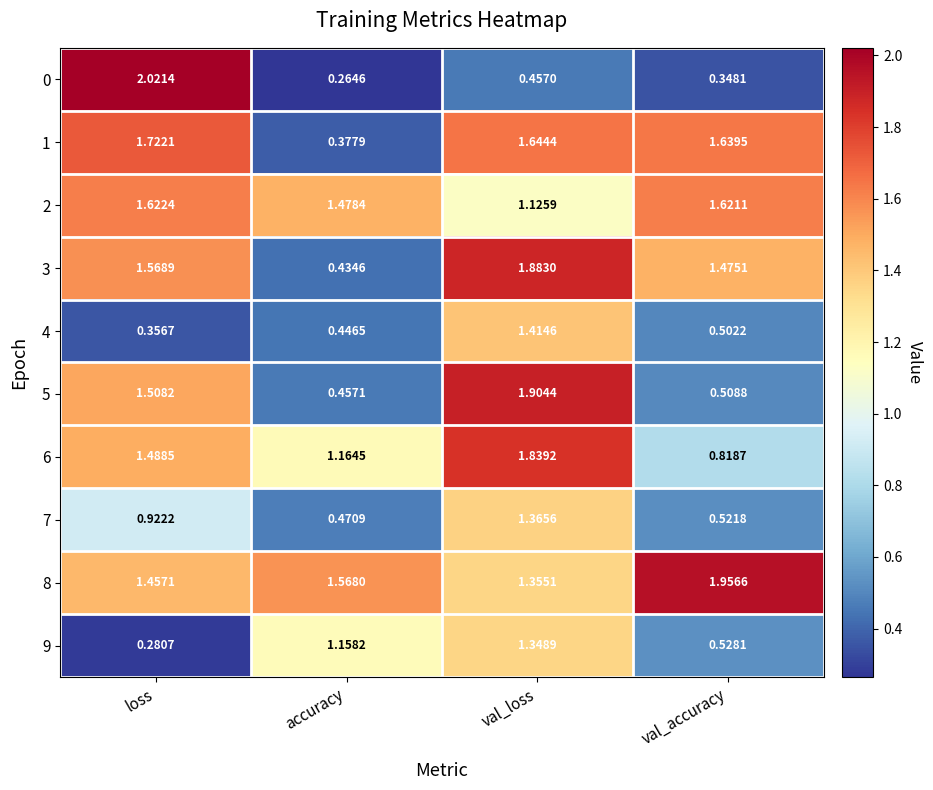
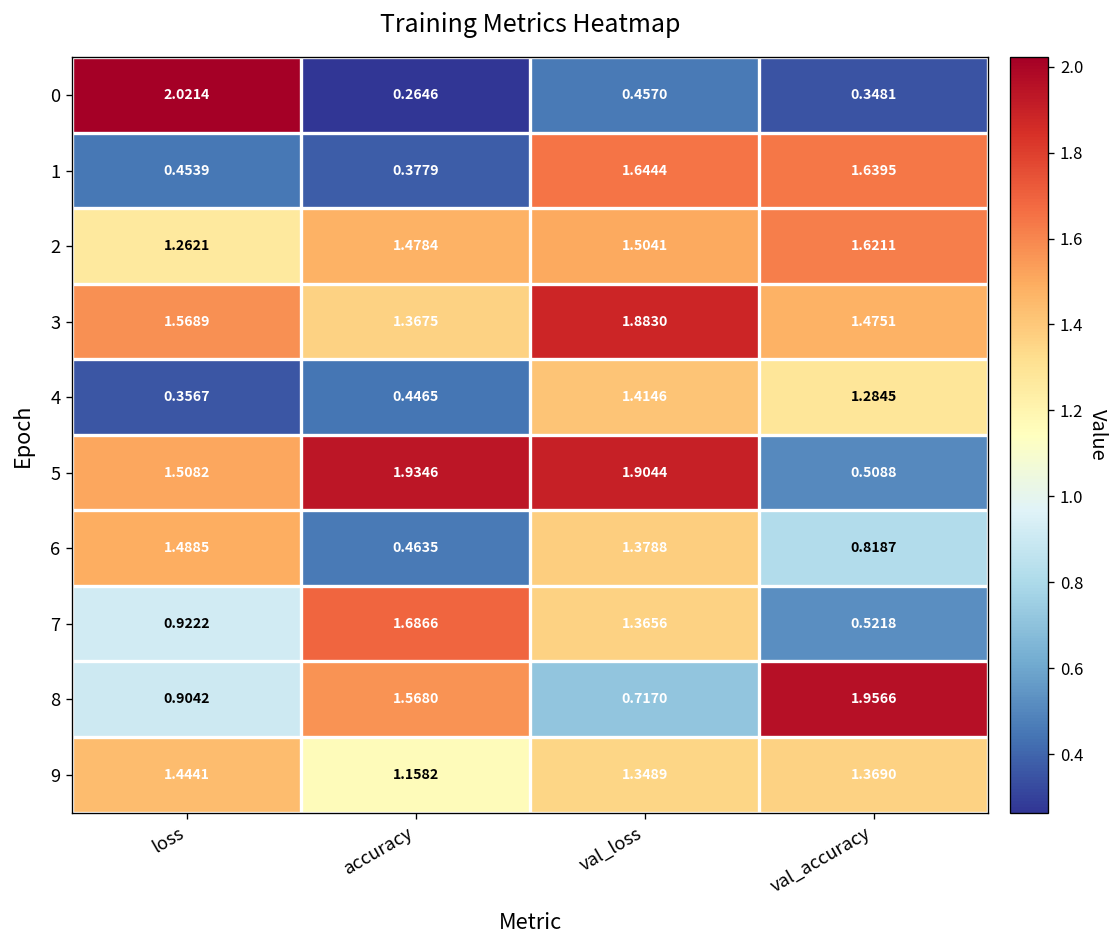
1, loss: 1.7221 -> 0.4539
2, loss: 1.6224 -> 1.2621
2, val_loss: 1.1259 -> 1.5041
3, accuracy: 0.4346 -> 1.3675
4, val_accuracy: 0.5022 -> 1.2845
5, accuracy: 0.4571 -> 1.9346
6, accuracy: 1.1645 -> 0.4635
6, val_loss: 1.8392 -> 1.3788
7, accuracy: 0.4709 -> 1.6866
8, loss: 1.4571 -> 0.9042
8, val_loss: 1.3551 -> 0.7170
9, loss: 0.2807 -> 1.4441
9, val_accuracy: 0.5281 -> 1.3690
